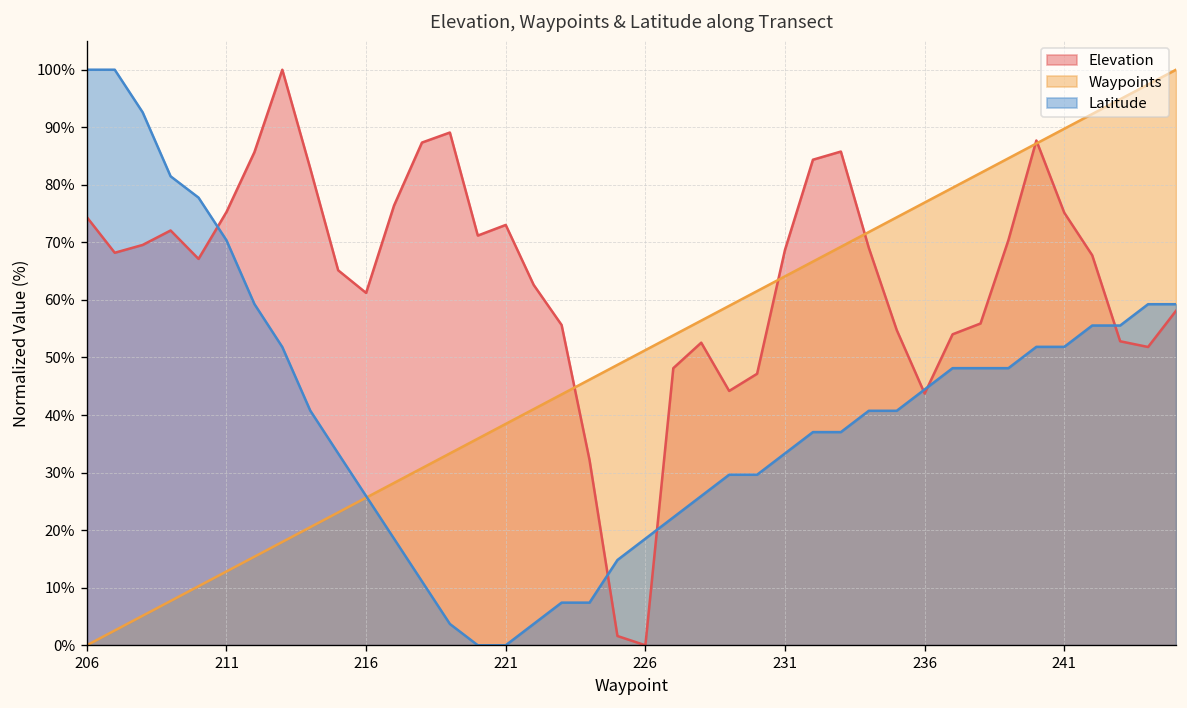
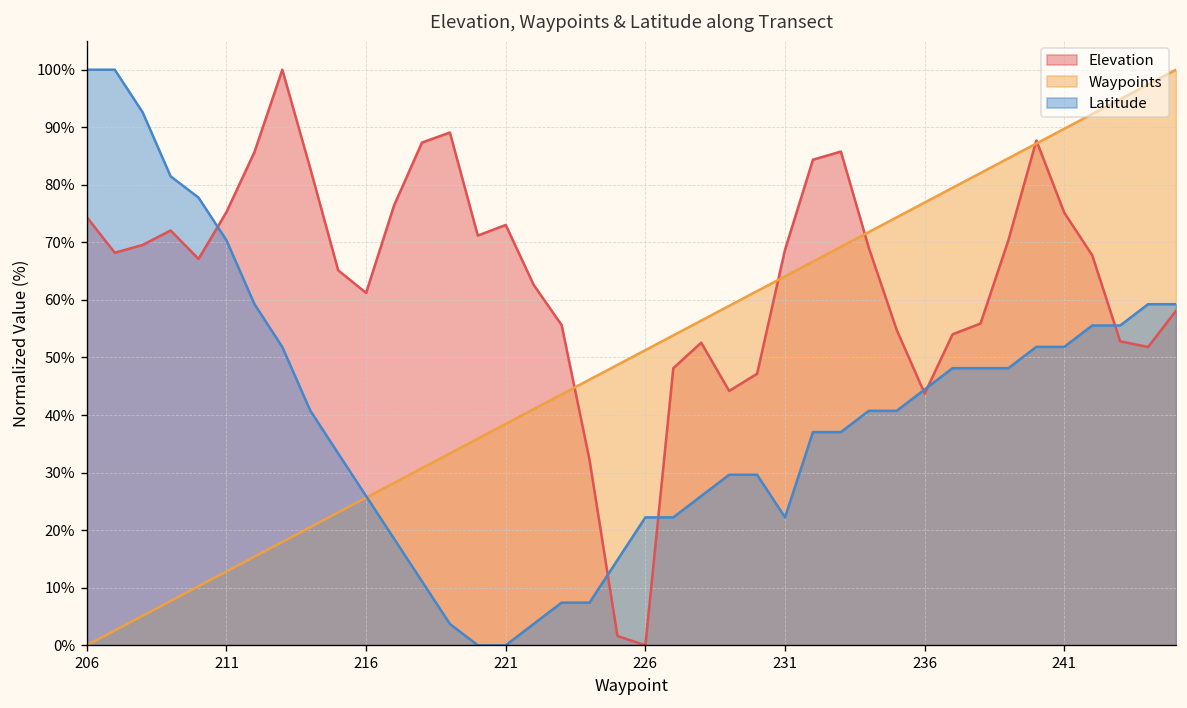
Latitude, 226: 19% -> 22%
Latitude, 231: 33% -> 22%
